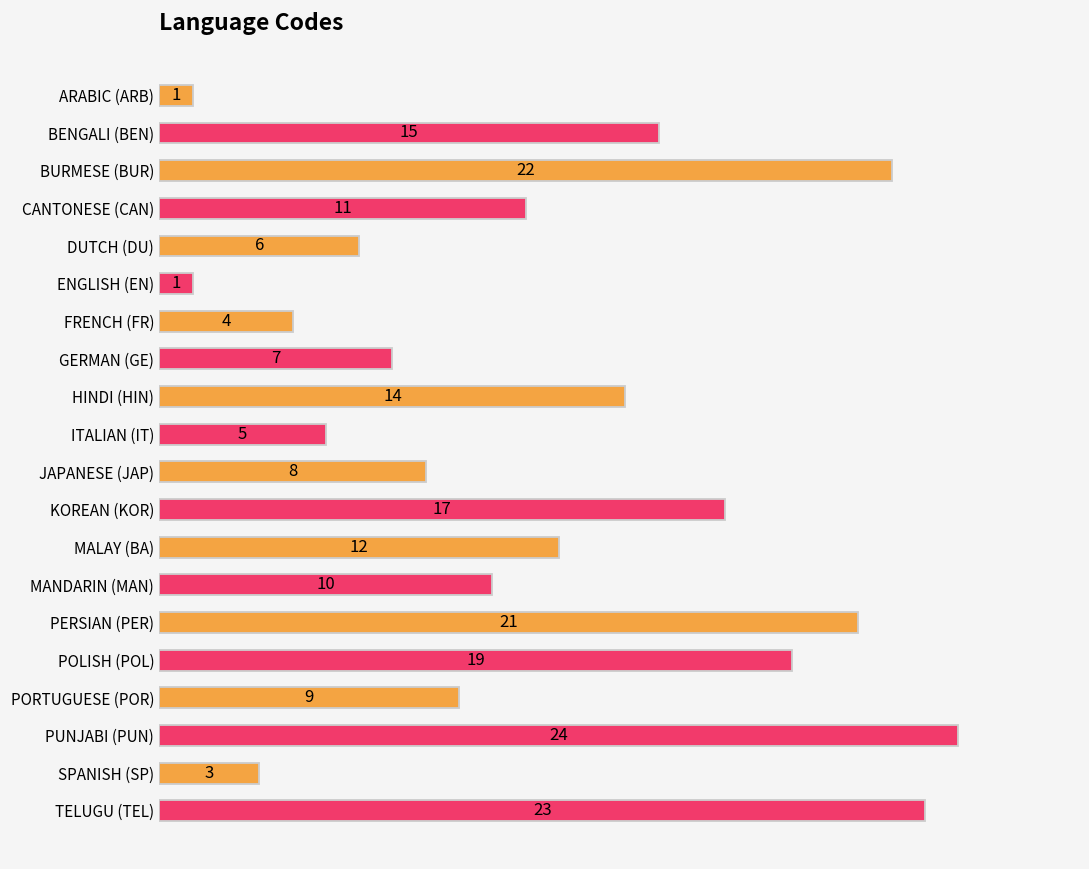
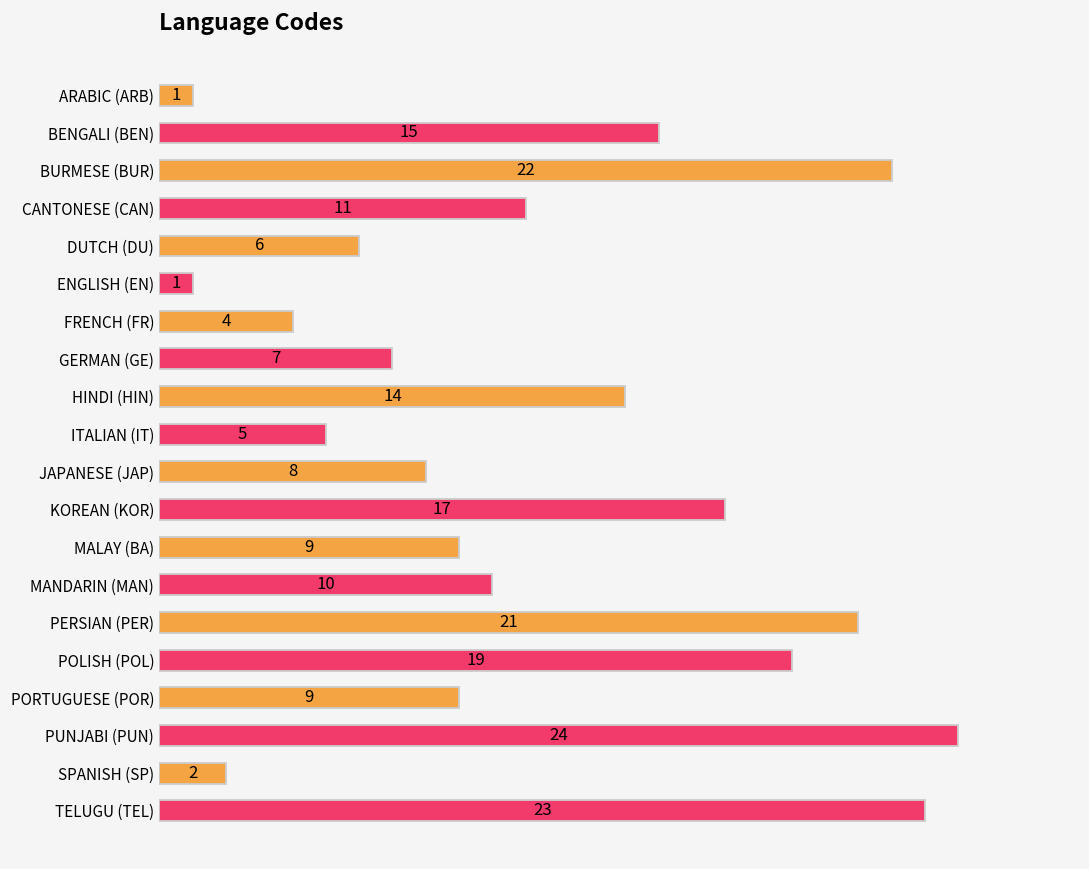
MALAY (BA): 12 -> 9
SPANISH (SP): 3 -> 2
